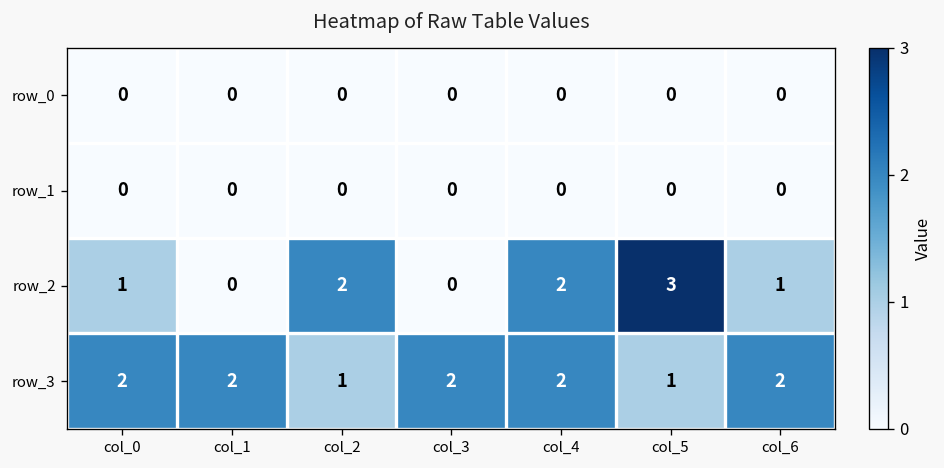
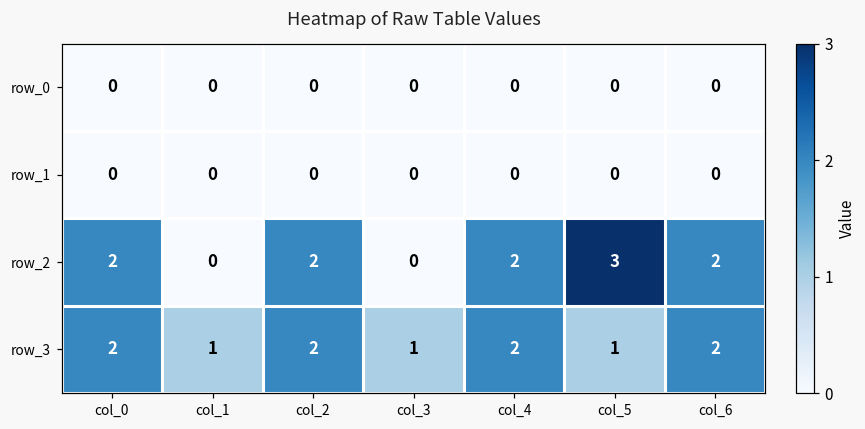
row_2, col_0: 1 -> 2
row_2, col_6: 1 -> 2
row_3, col_1: 2 -> 1
row_3, col_2: 1 -> 2
row_3, col_3: 2 -> 1
